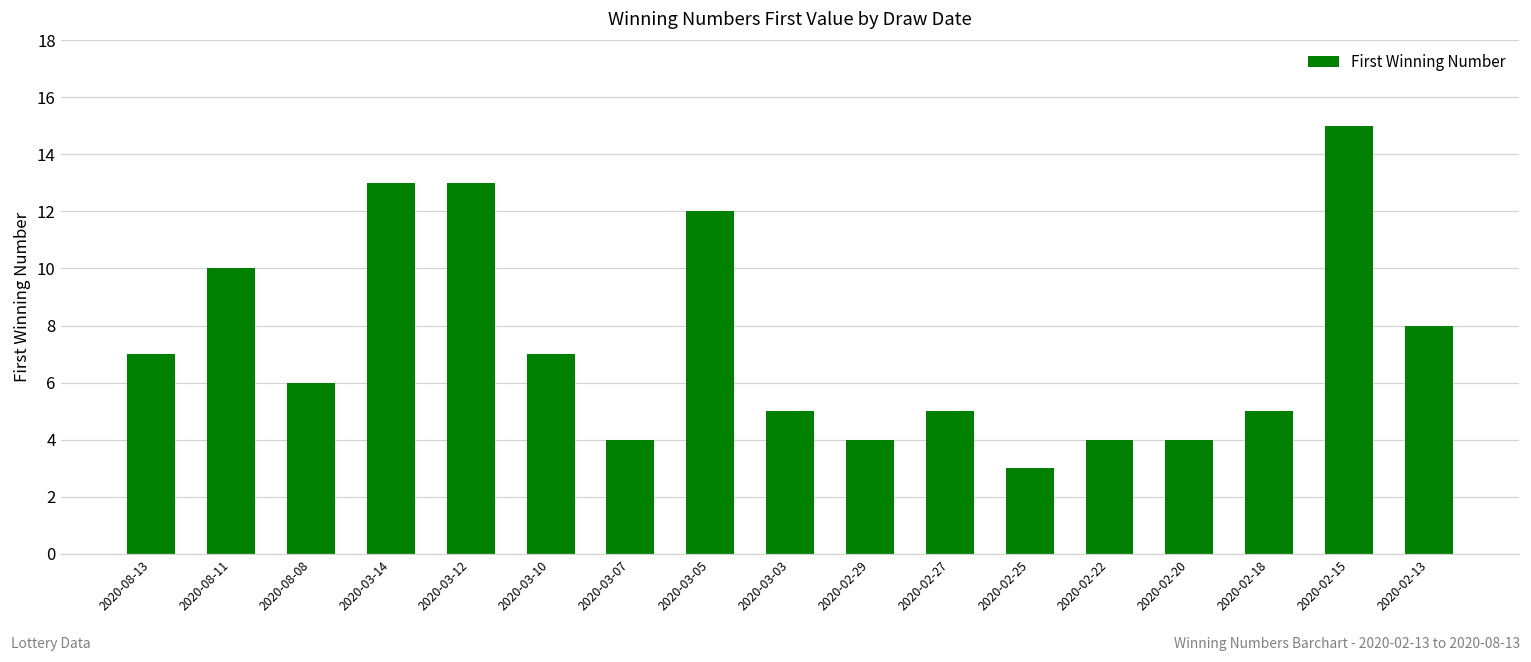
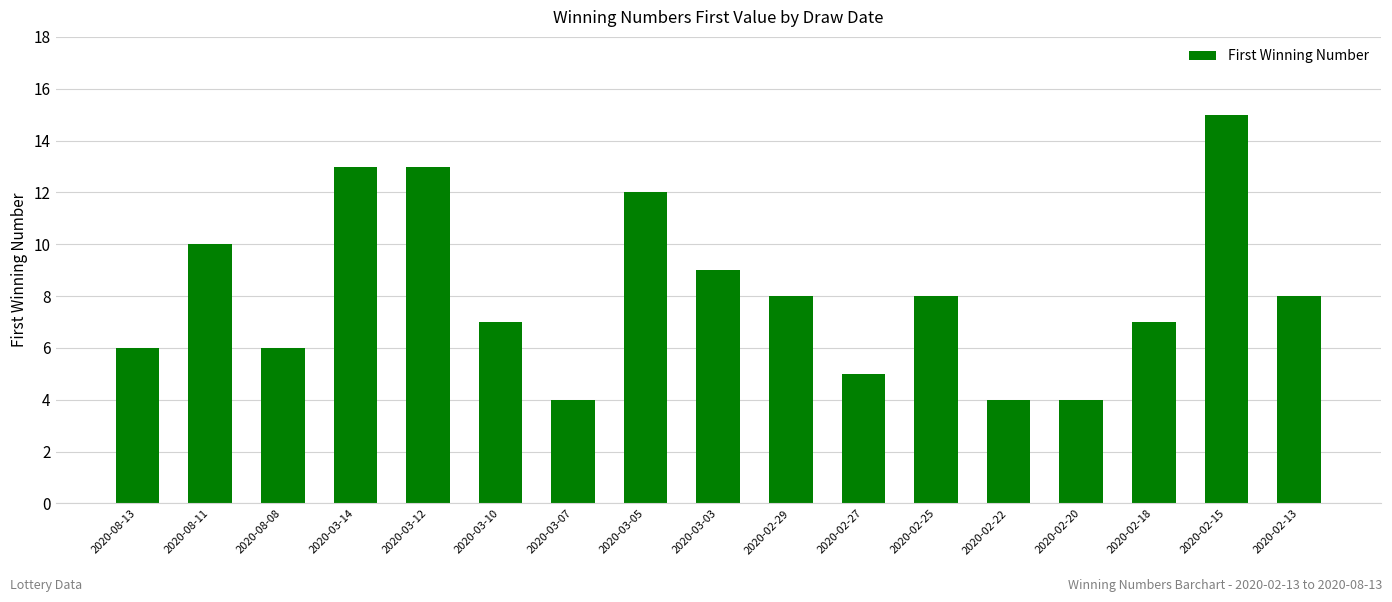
2020-08-13: 7 -> 6
2020-03-03: 5 -> 9
2020-02-29: 4 -> 8
2020-02-25: 3 -> 8
2020-02-18: 5 -> 7
